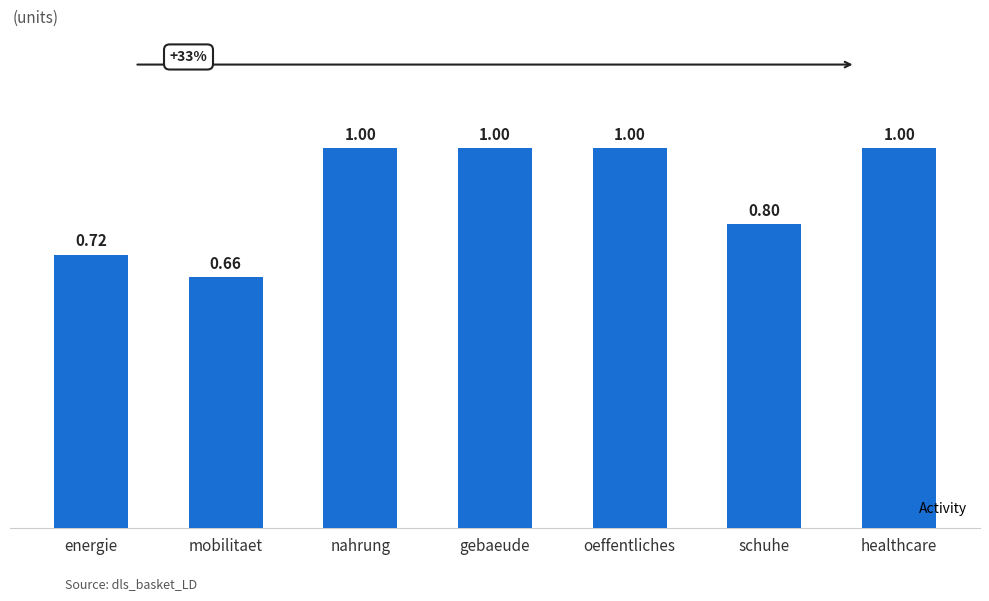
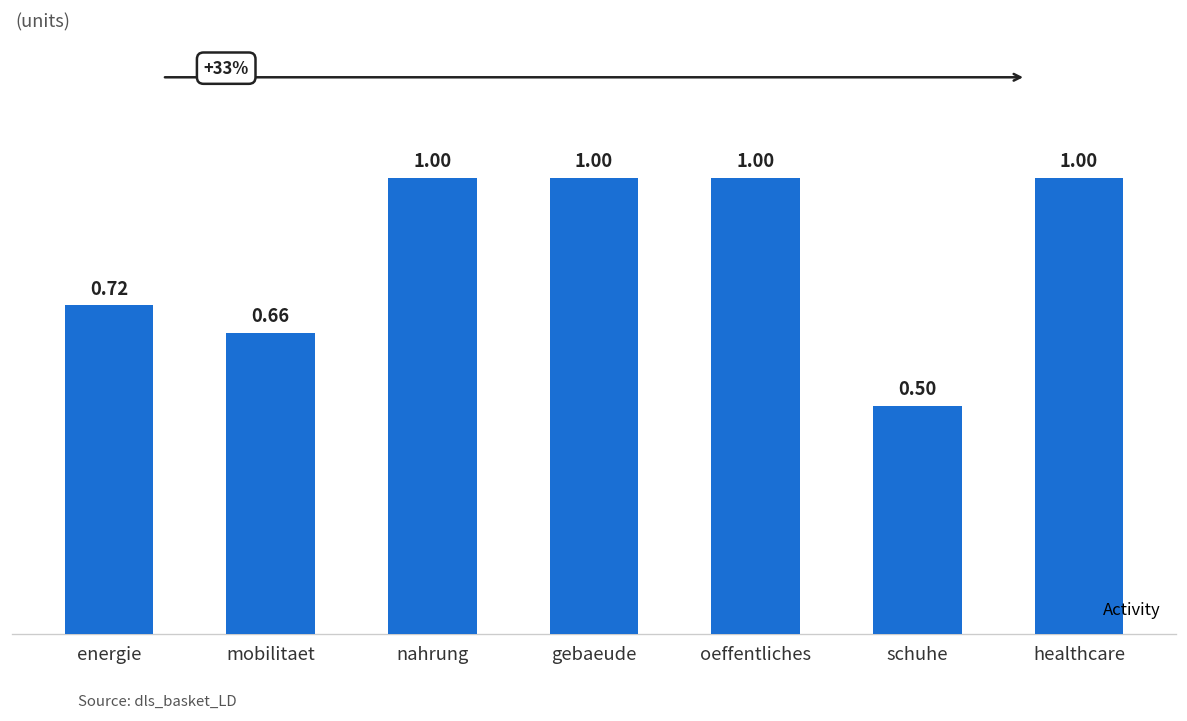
schuhe: 0.80 -> 0.50
